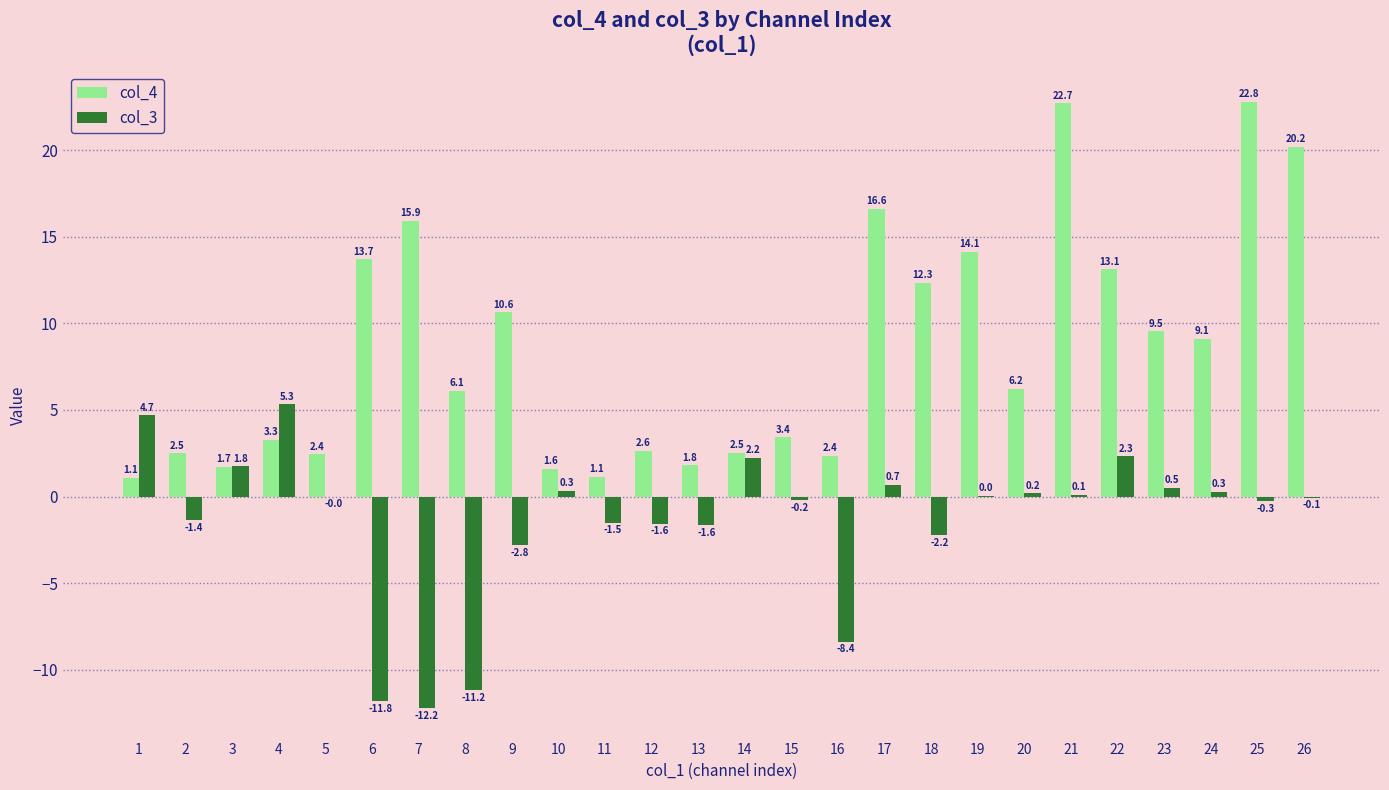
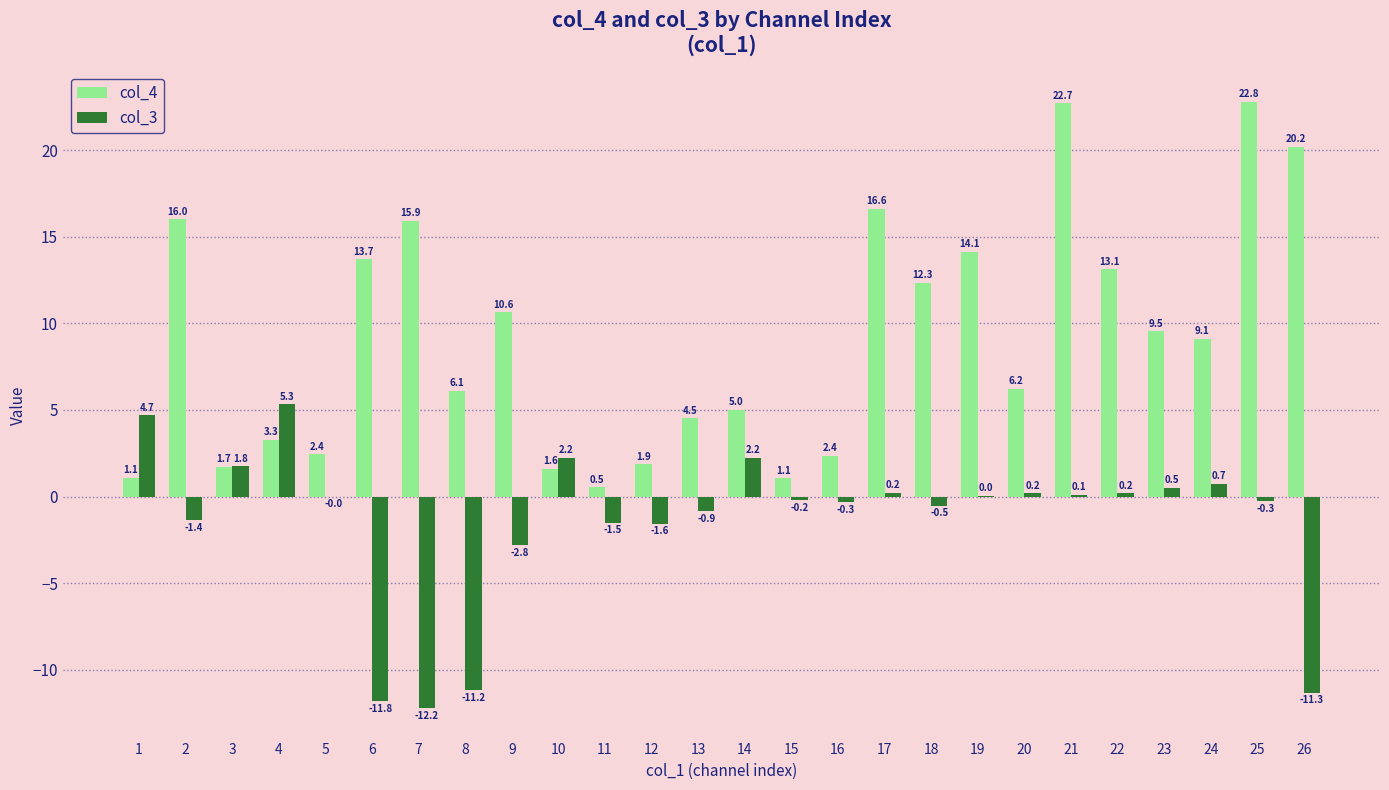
col_4, 2: 2.5 -> 16.0
col_3, 10: 0.3 -> 2.2
col_4, 11: 1.1 -> 0.5
col_4, 12: 2.6 -> 1.9
col_4, 13: 1.8 -> 4.5
col_3, 13: -1.6 -> -0.9
col_4, 14: 2.5 -> 5.0
col_4, 15: 3.4 -> 1.1
col_3, 16: -8.4 -> -0.3
col_3, 17: 0.7 -> 0.2
col_3, 18: -2.2 -> -0.5
col_3, 22: 2.3 -> 0.2
col_3, 24: 0.3 -> 0.7
col_3, 26: -0.1 -> -11.3
